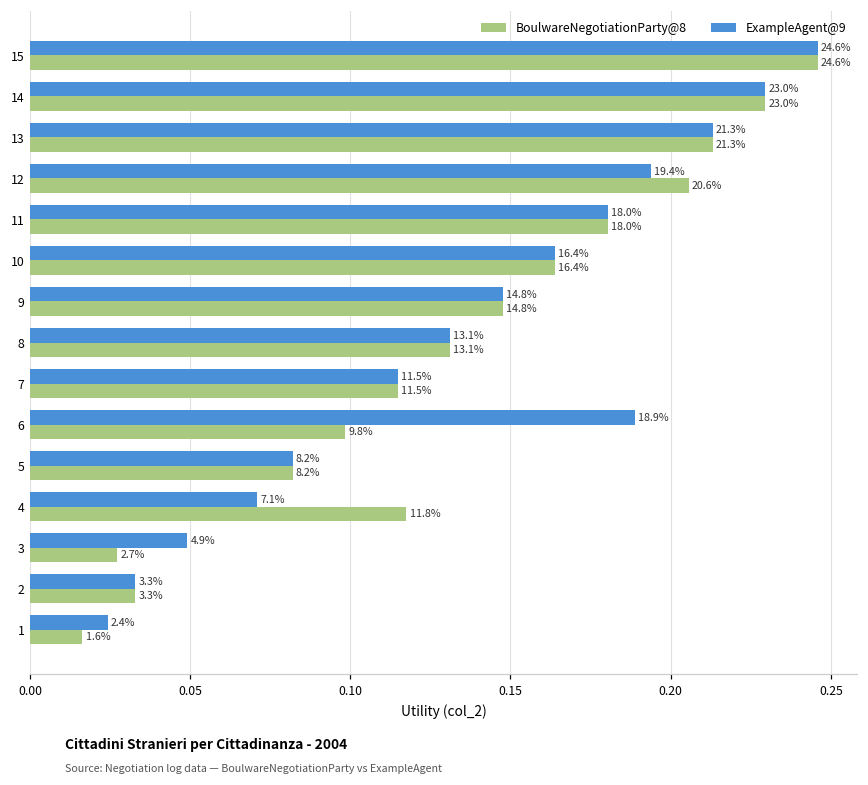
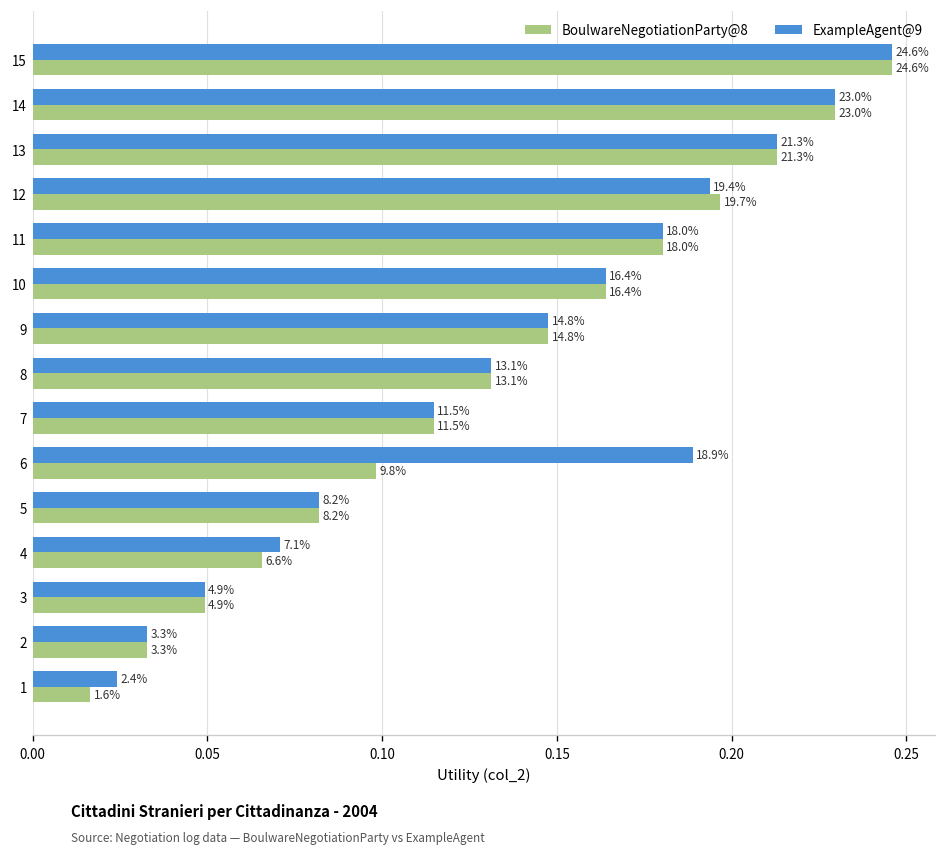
BoulwareNegotiationParty@8, 12: 20.6% -> 19.7%
BoulwareNegotiationParty@8, 4: 11.8% -> 6.6%
BoulwareNegotiationParty@8, 3: 2.7% -> 4.9%
